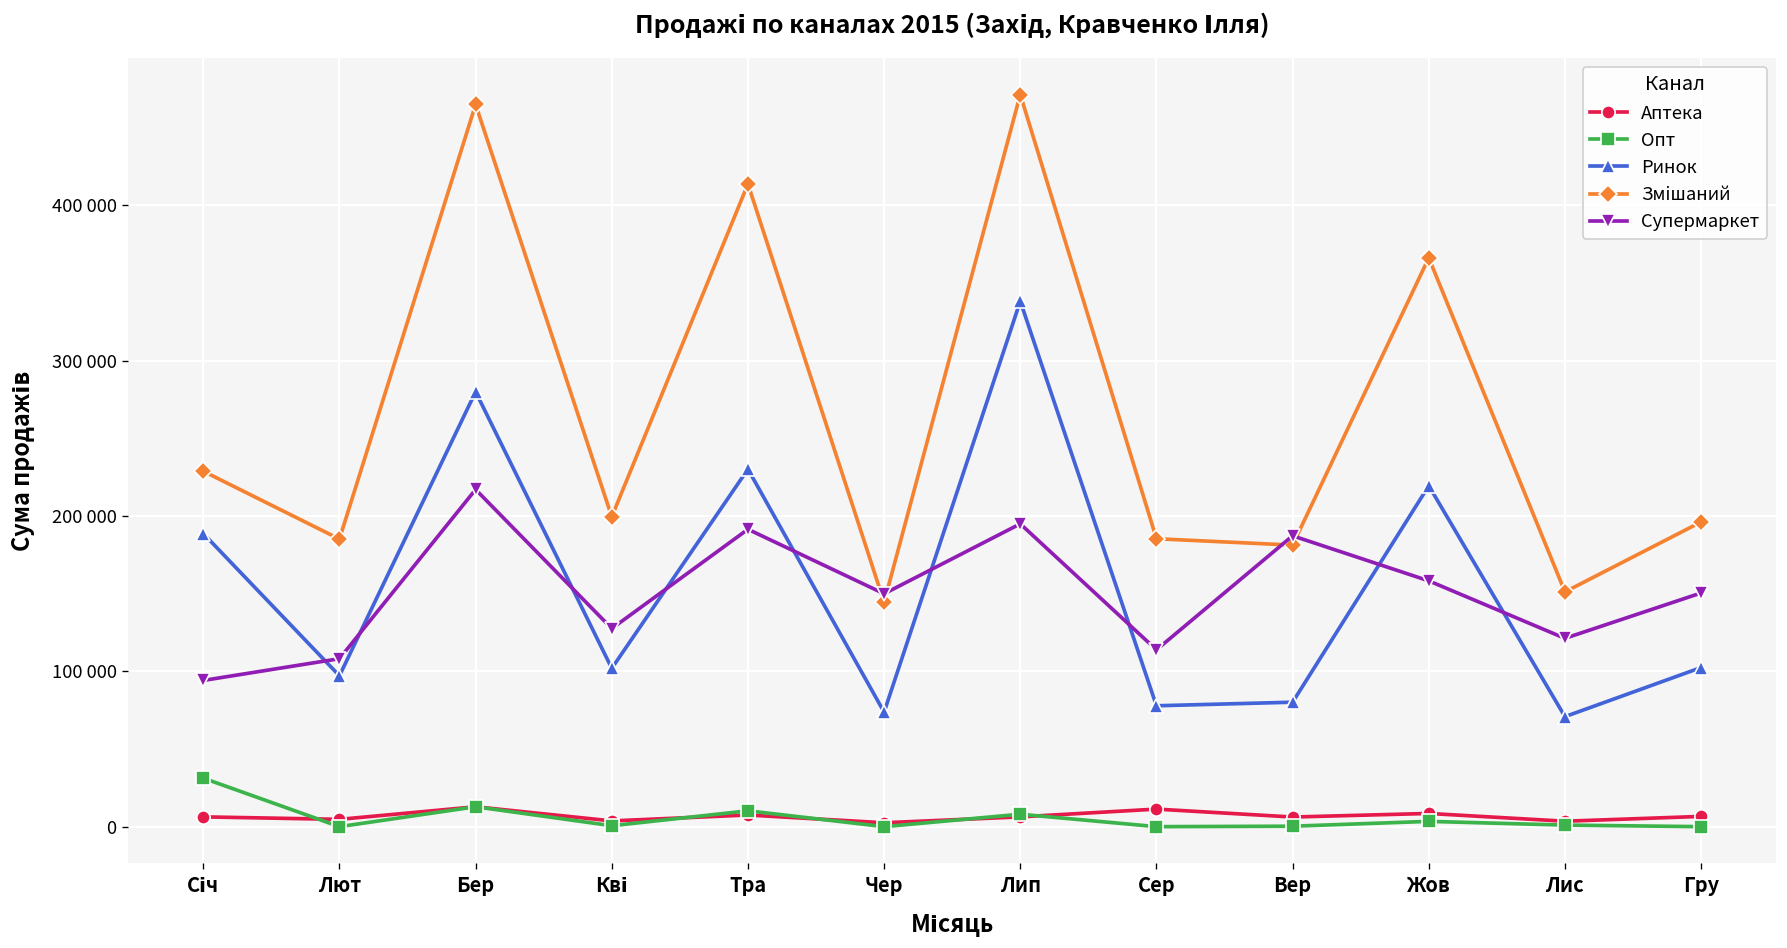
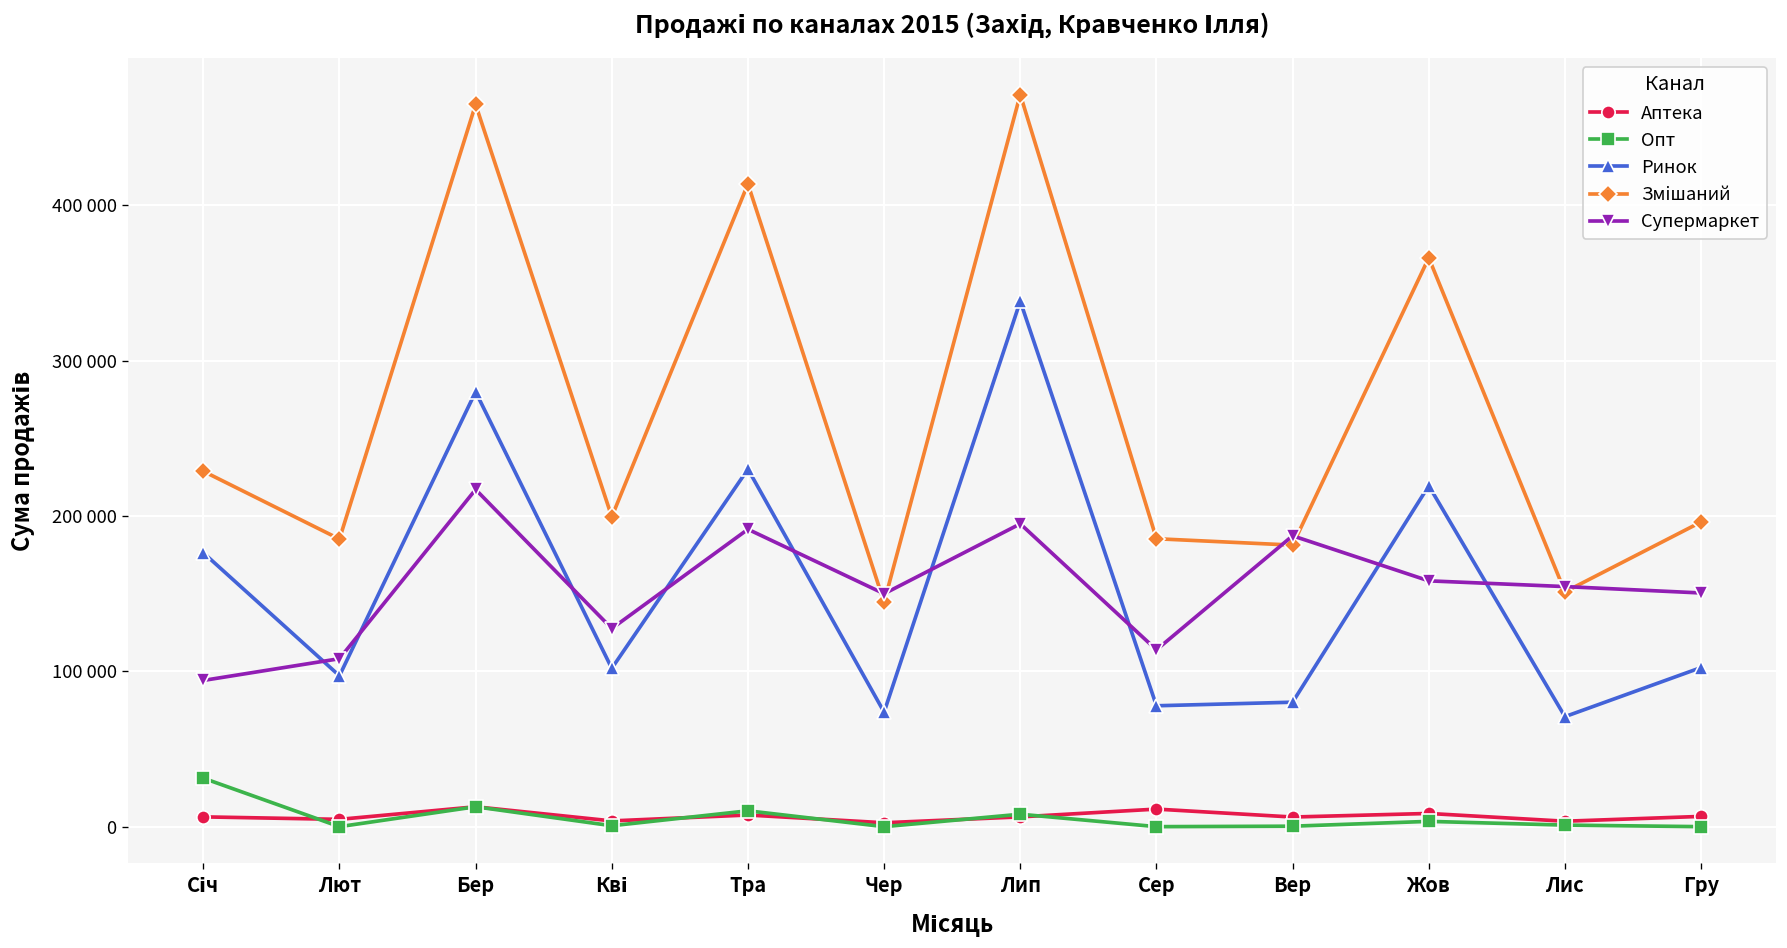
Ринок, Січ: 189000 -> 176000
Супермаркет, Лис: 121000 -> 155000
